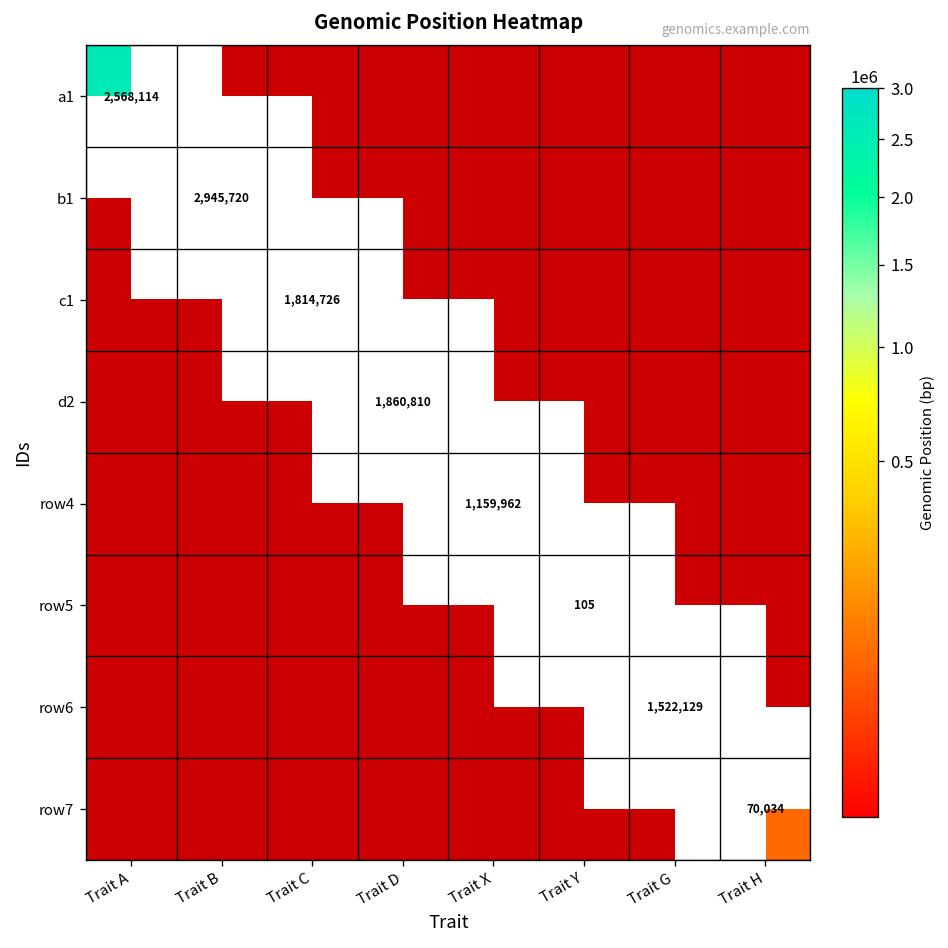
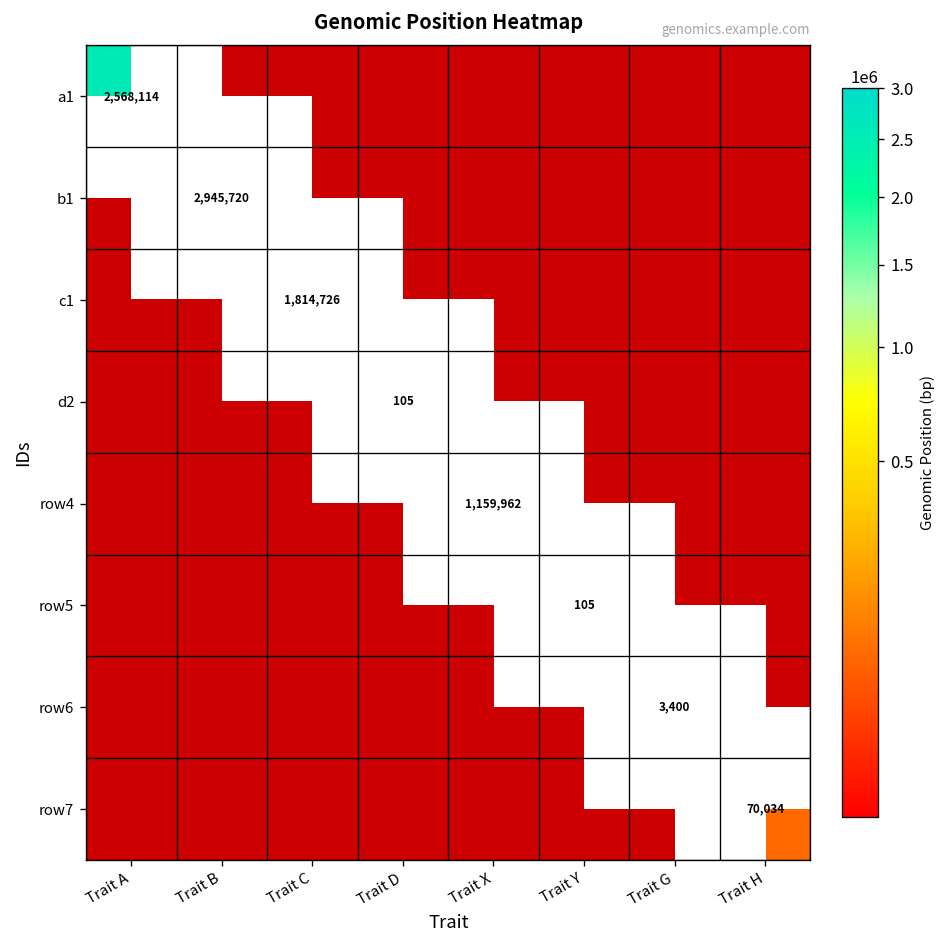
d2, Trait D: 1,860,810 -> 105
row6, Trait G: 1,522,129 -> 3,400
